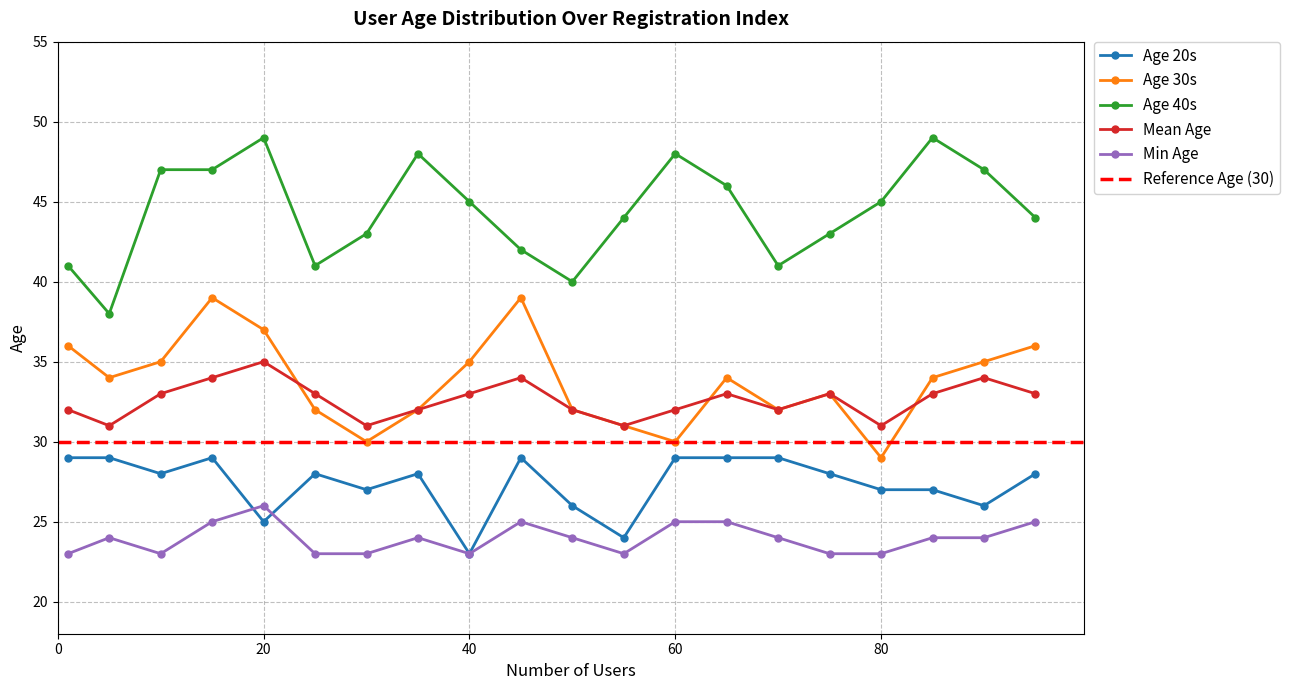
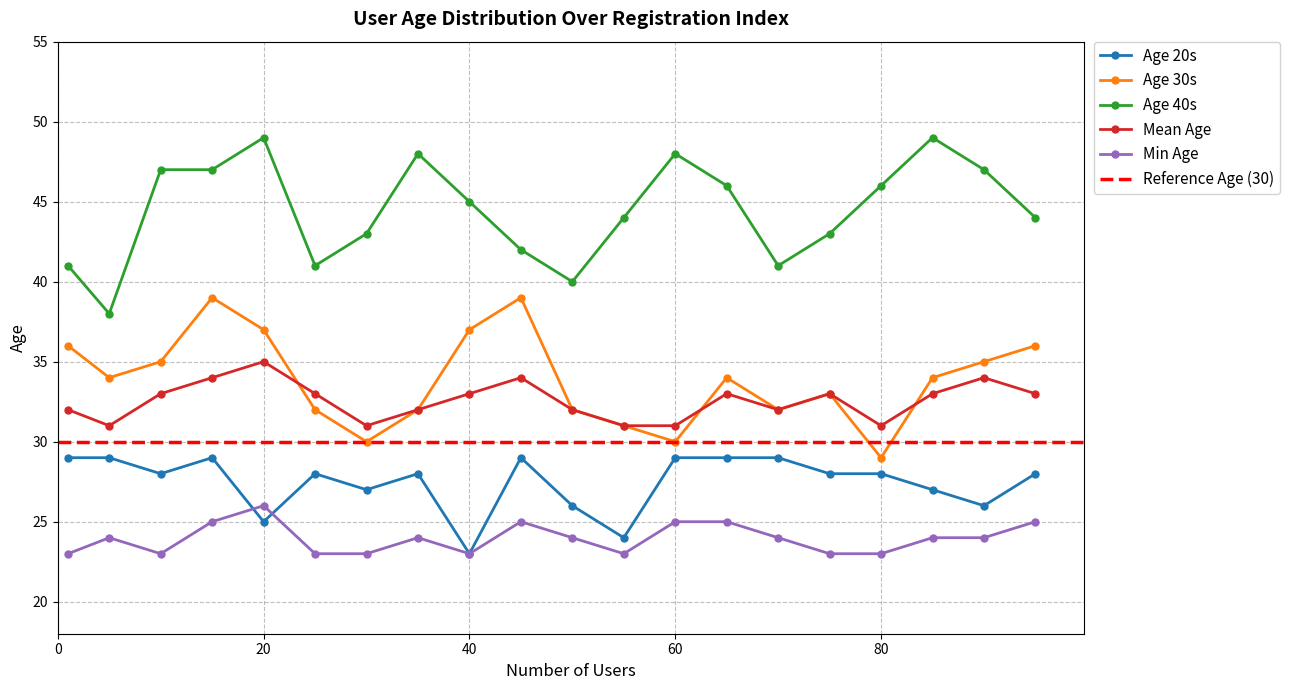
Age 30s, 40: 35 -> 37
Mean Age, 60: 32 -> 31
Age 20s, 80: 27 -> 28
Age 40s, 80: 45 -> 46
